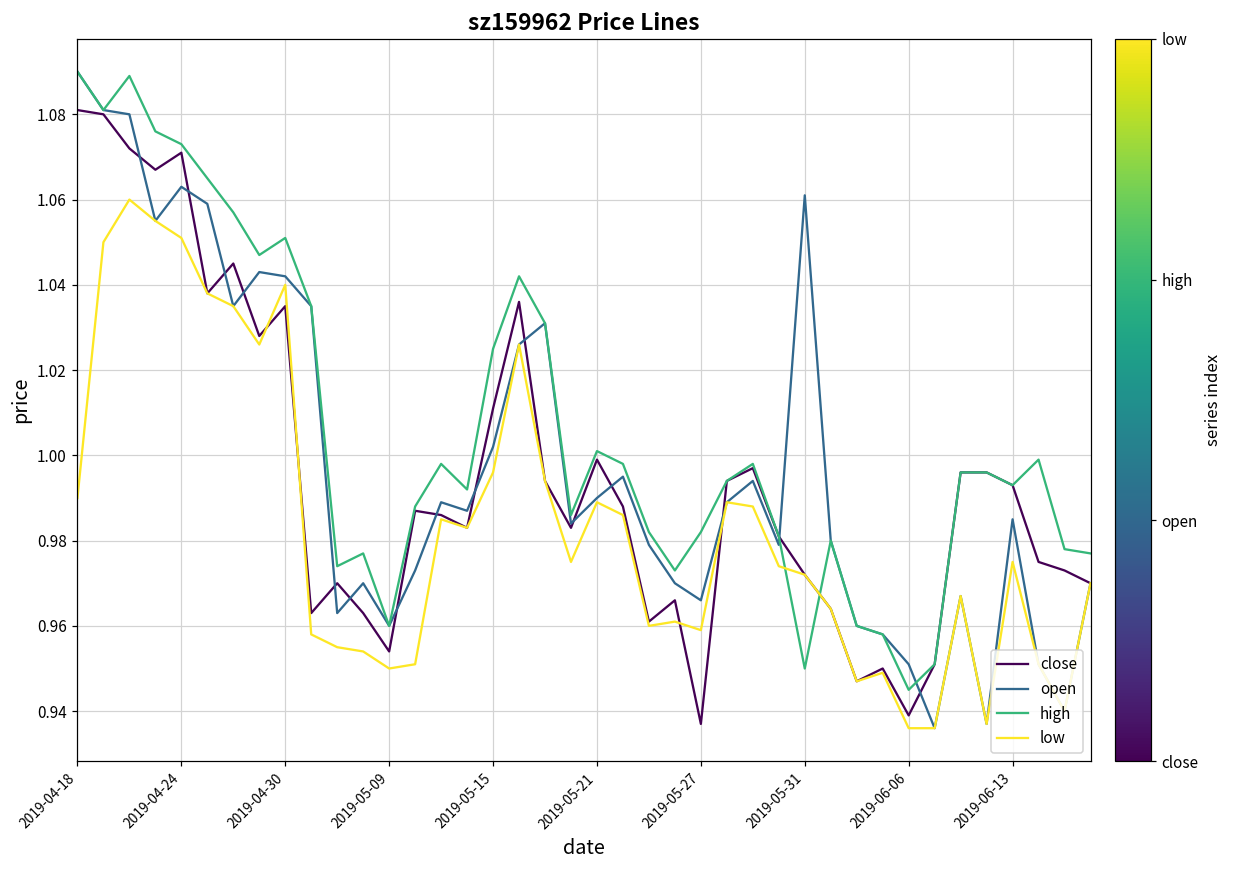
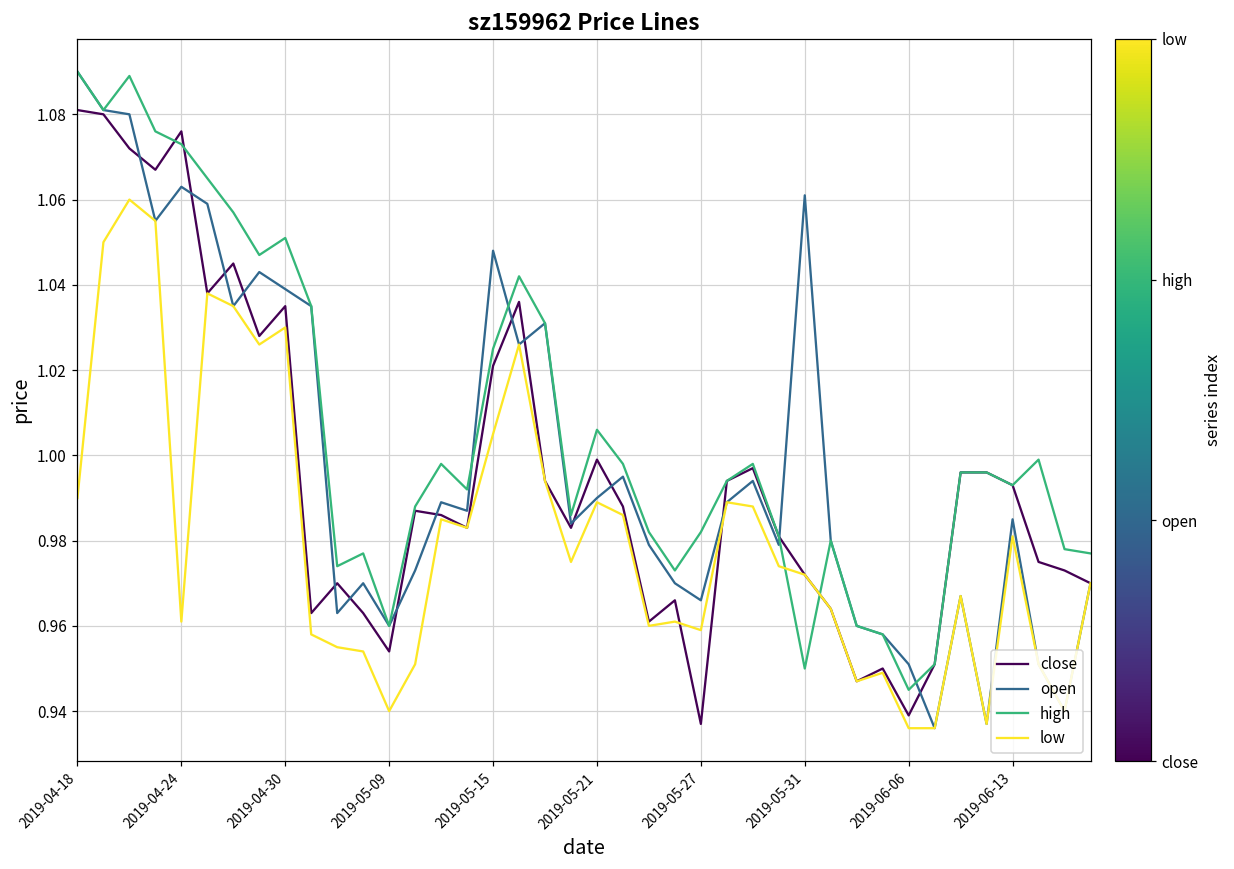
close, 2019-04-24: 1.071 -> 1.076
low, 2019-04-24: 1.051 -> 0.961
open, 2019-04-30: 1.042 -> 1.039
low, 2019-04-30: 1.04 -> 1.03
low, 2019-05-09: 0.95 -> 0.94
close, 2019-05-15: 1.011 -> 1.021
open, 2019-05-15: 1.002 -> 1.048
low, 2019-05-15: 0.996 -> 1.005
high, 2019-05-21: 1.001 -> 1.006
low, 2019-06-13: 0.975 -> 0.981
